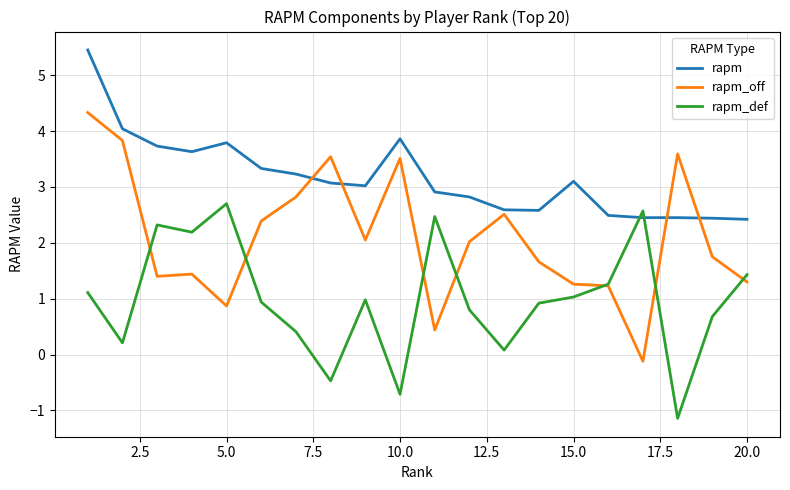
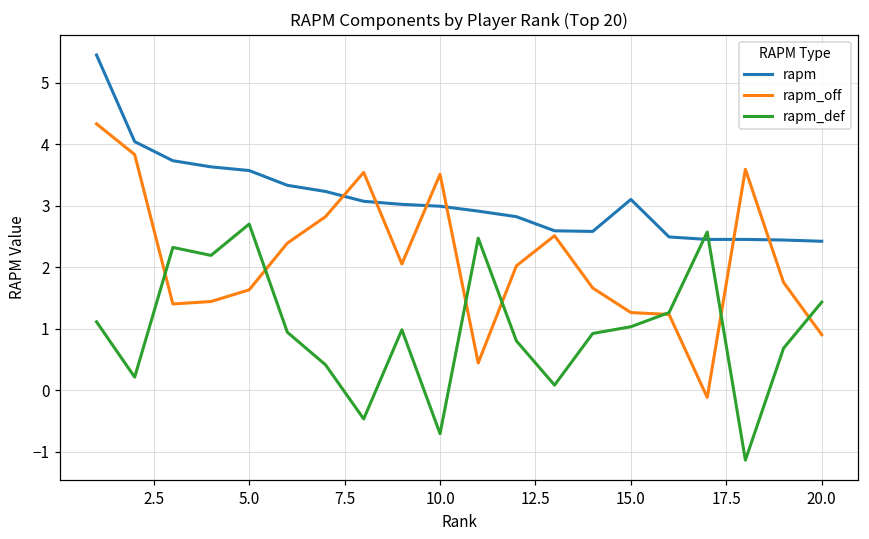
rapm, 5.0: 3.8 -> 3.6
rapm_off, 5.0: 0.9 -> 1.6
rapm, 10.0: 3.9 -> 3.0
rapm_off, 20.0: 1.3 -> 0.9
